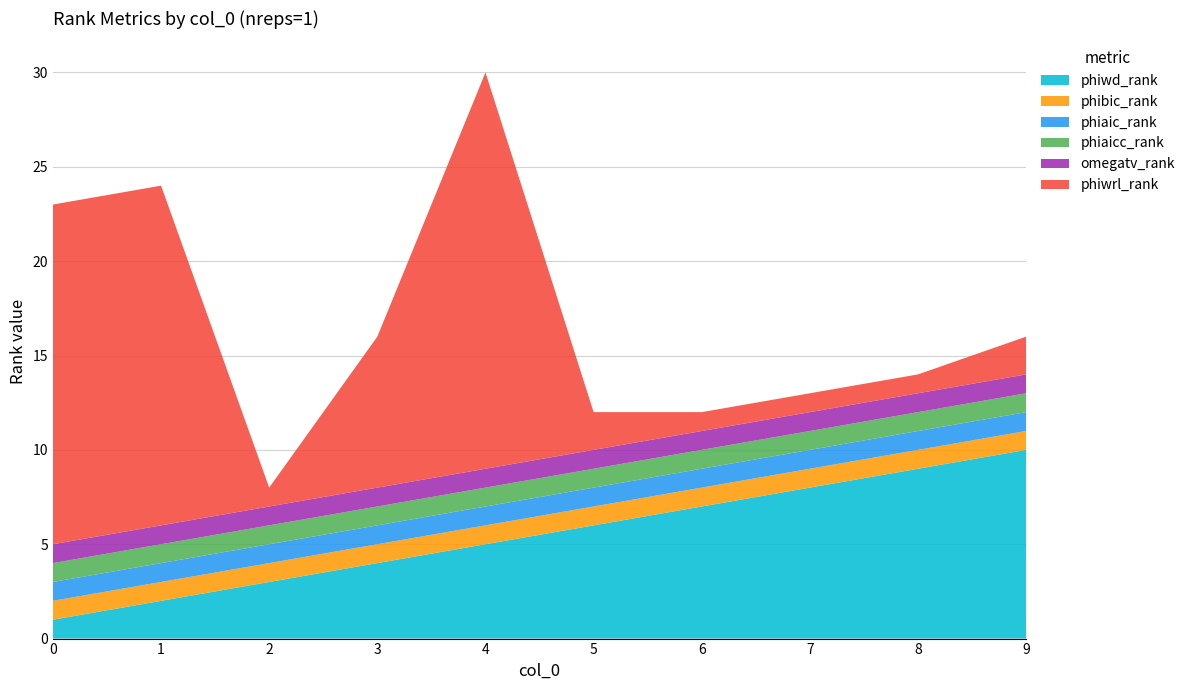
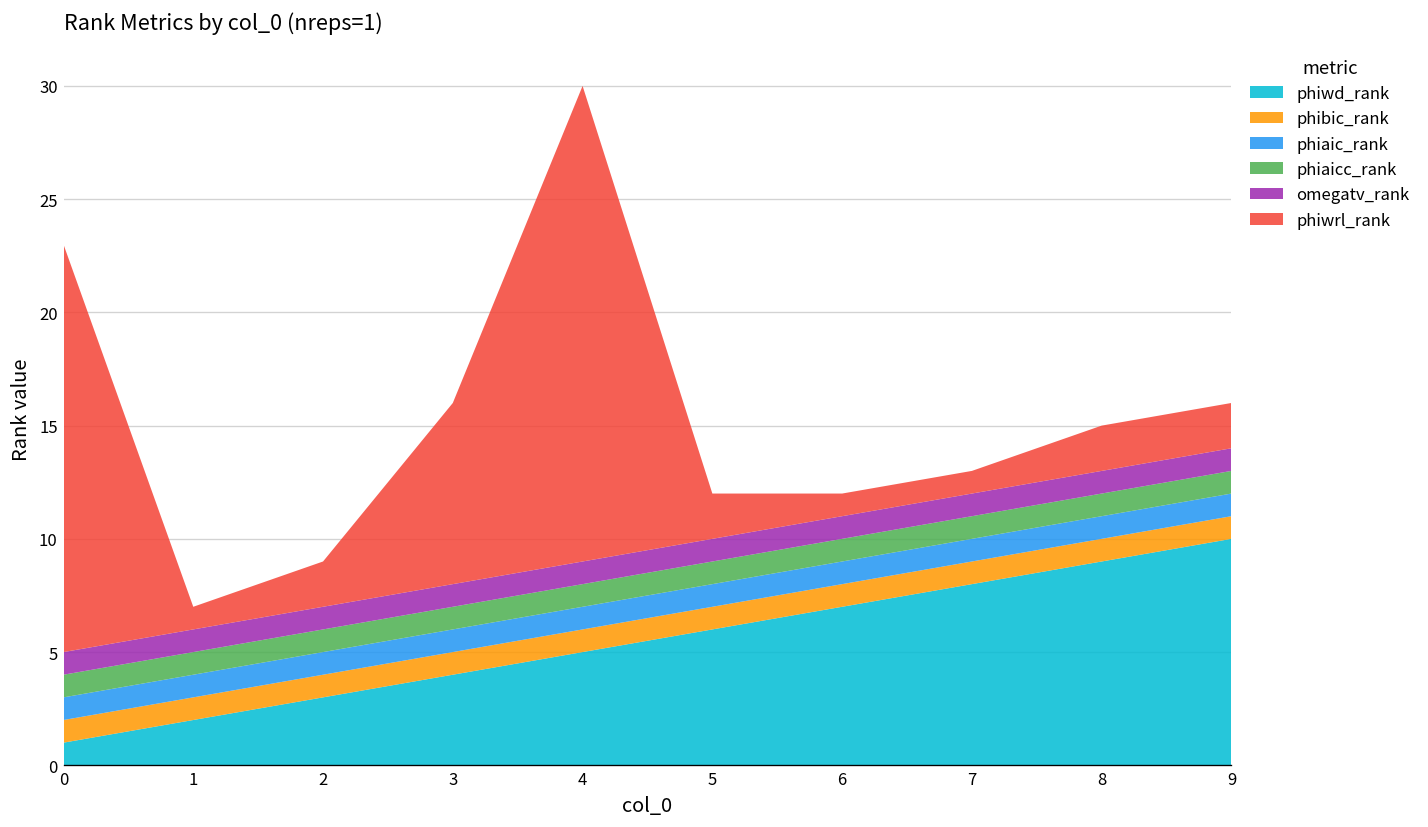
phiwrl_rank, 1: 18 -> 1
phiwrl_rank, 2: 1 -> 2
phiwrl_rank, 8: 1 -> 2
